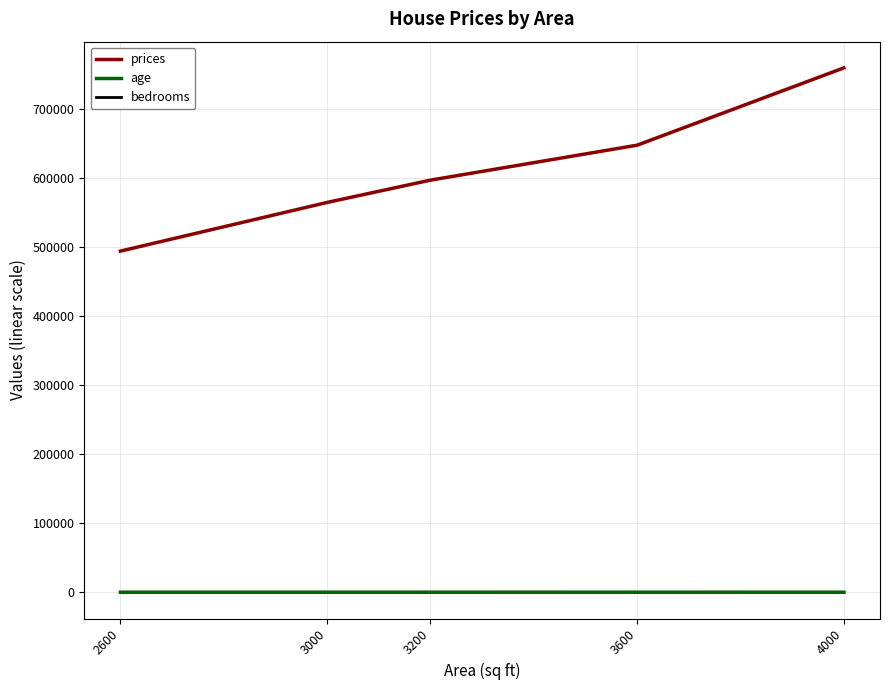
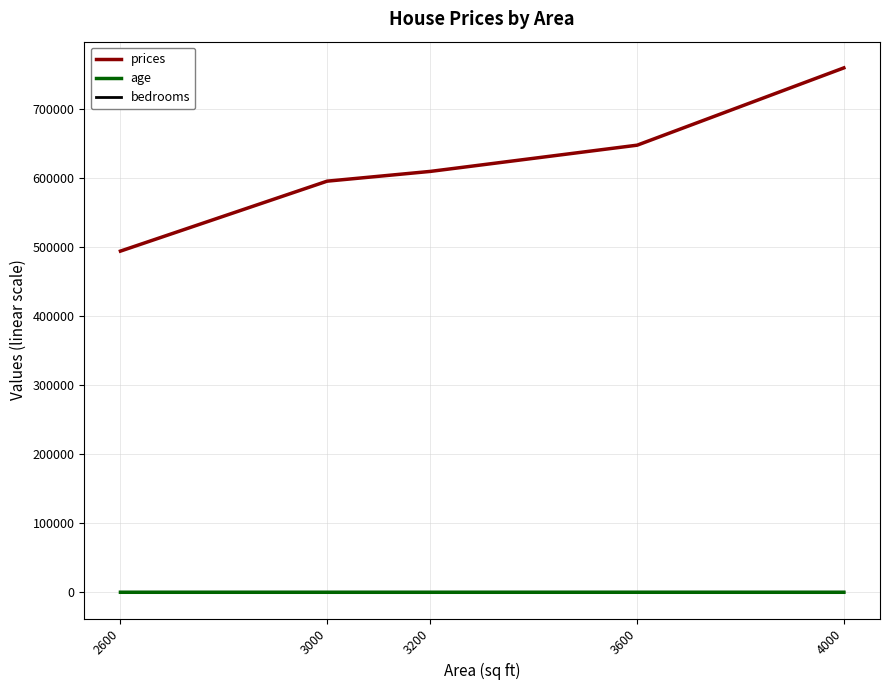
prices, 3000: 570000 -> 600000
prices, 3200: 600000 -> 610000
